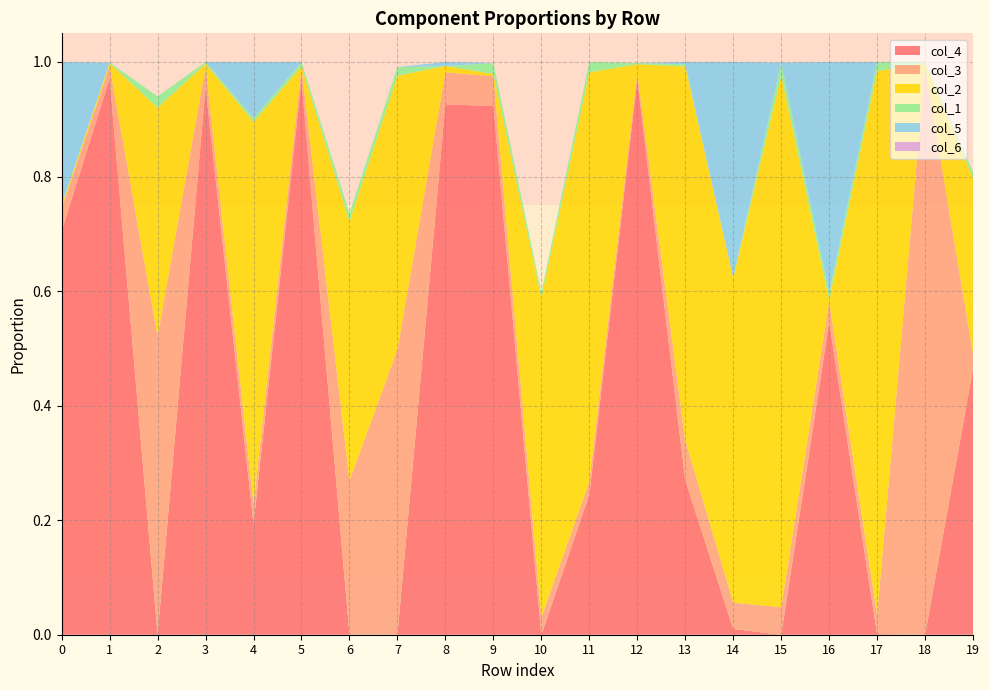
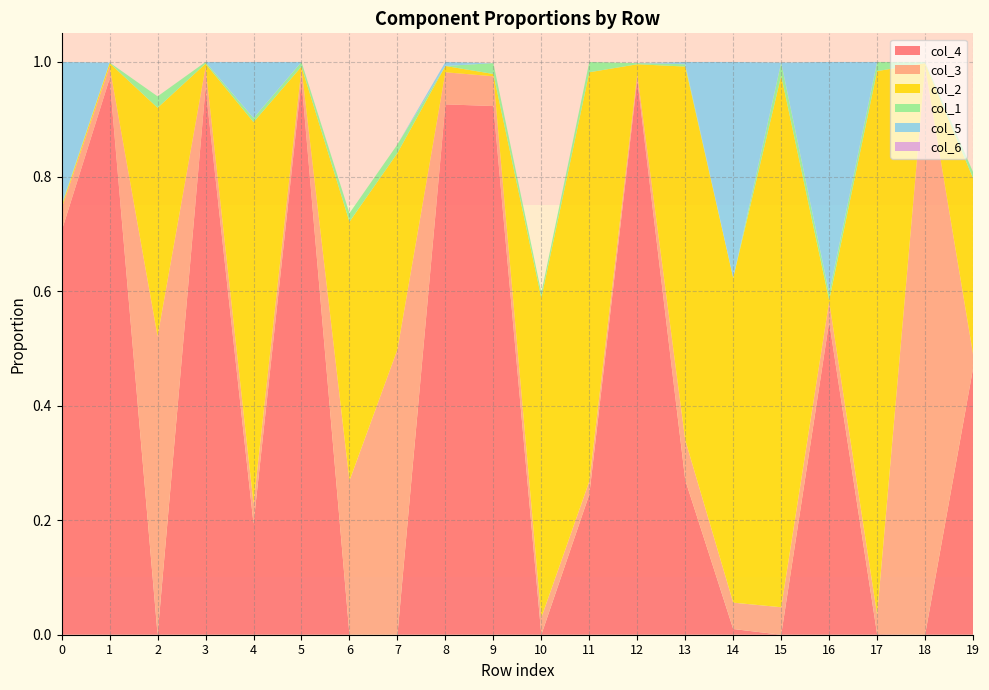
col_2, 7: 0.48 -> 0.34
